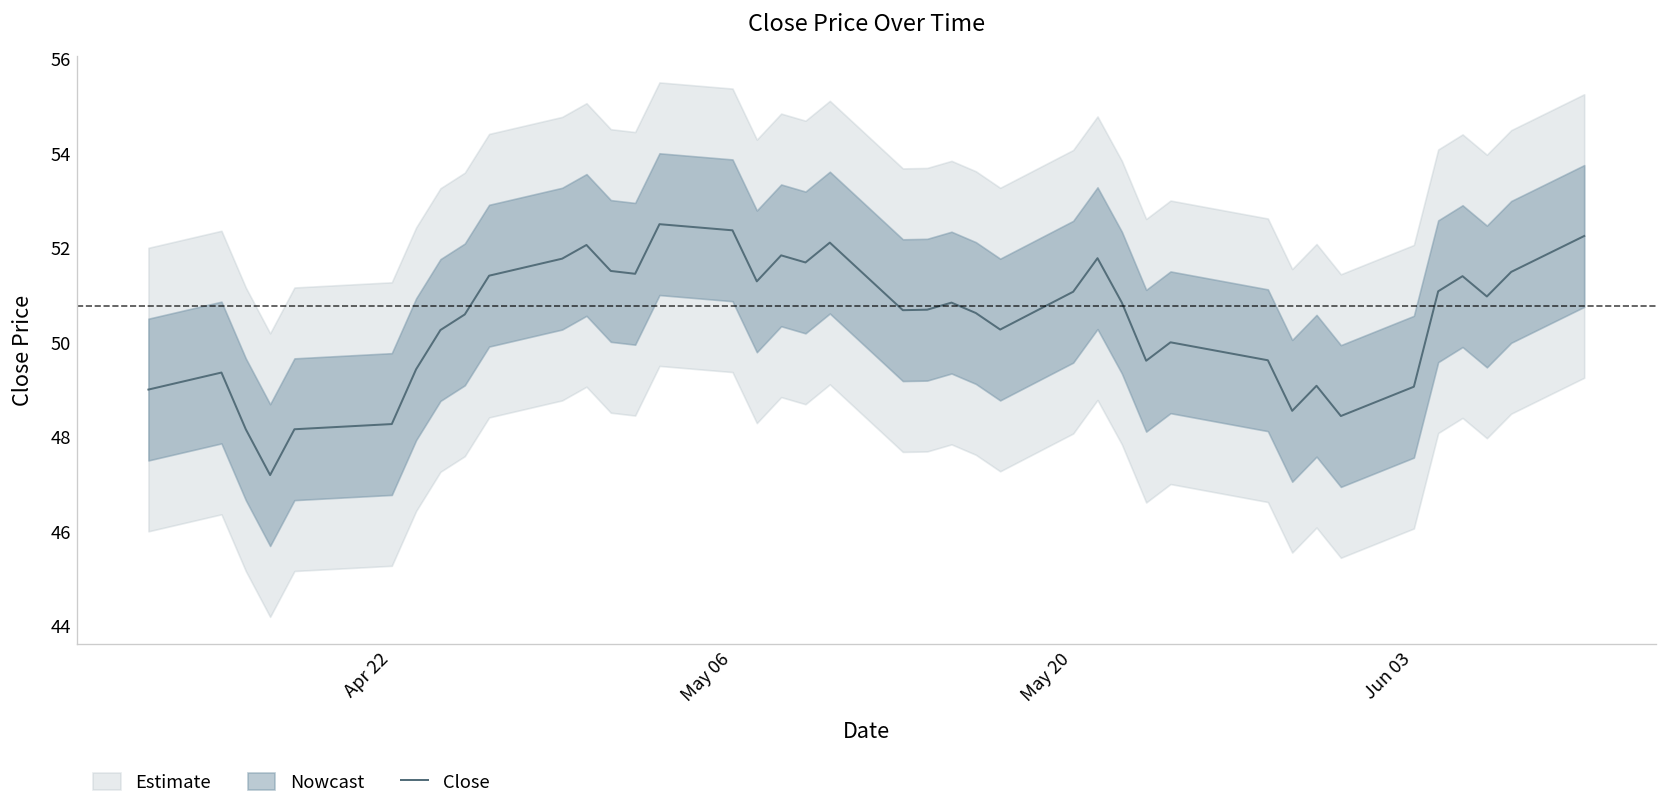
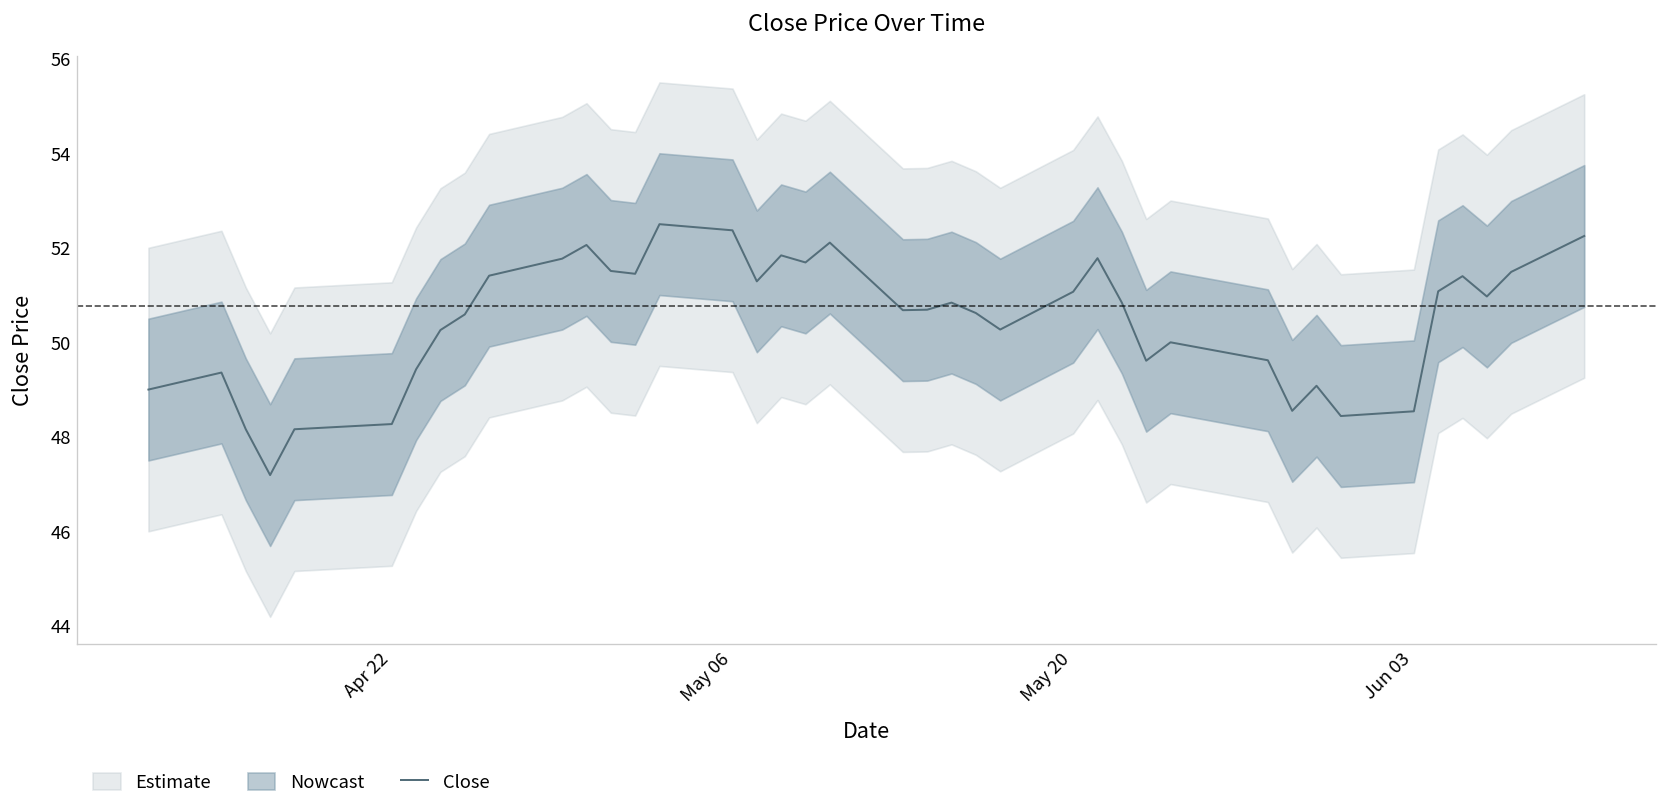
Close, Jun 03: 49.1 -> 48.5
